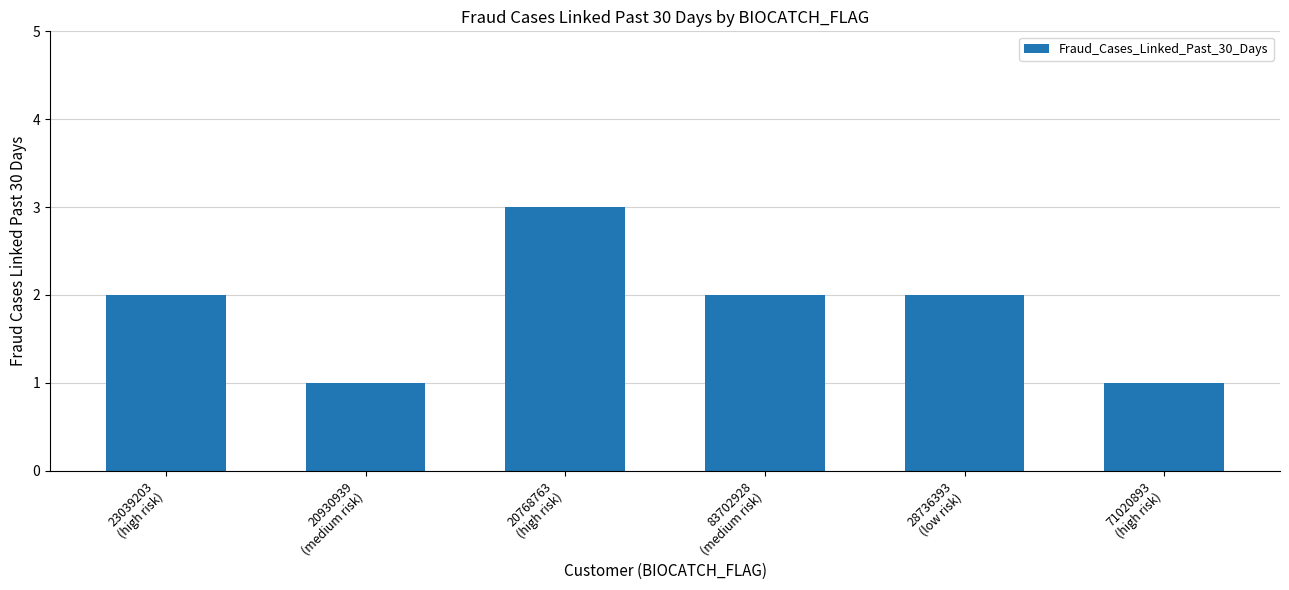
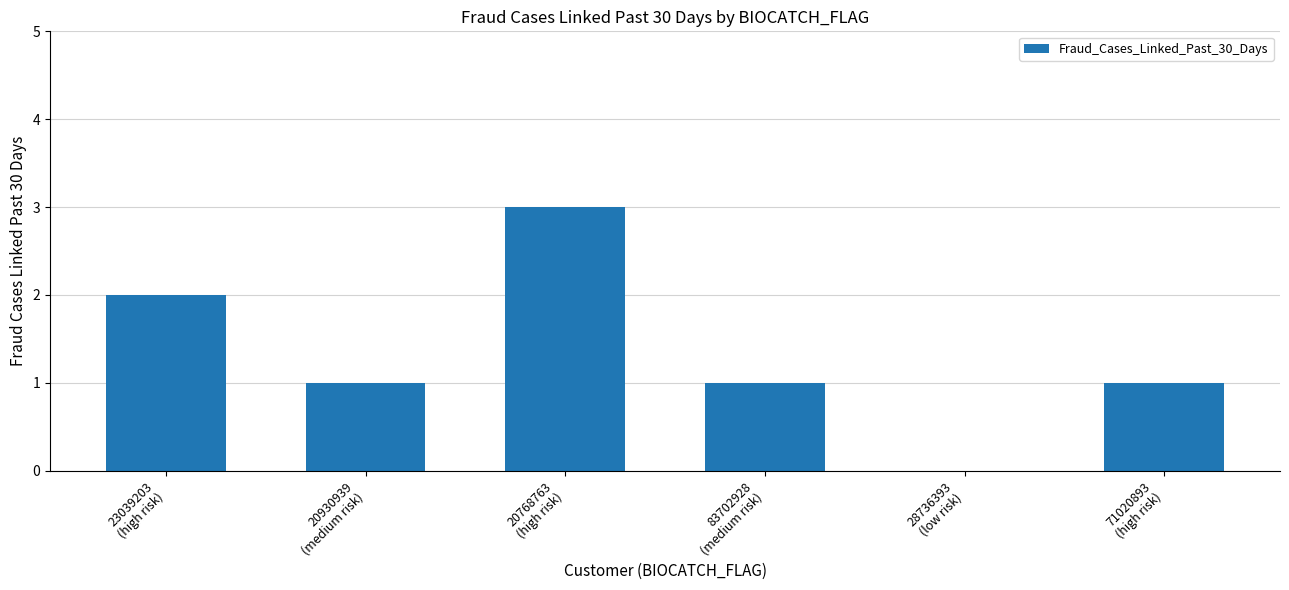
83702928 (medium risk): 2 -> 1
28736393 (low risk): 2 -> 0
